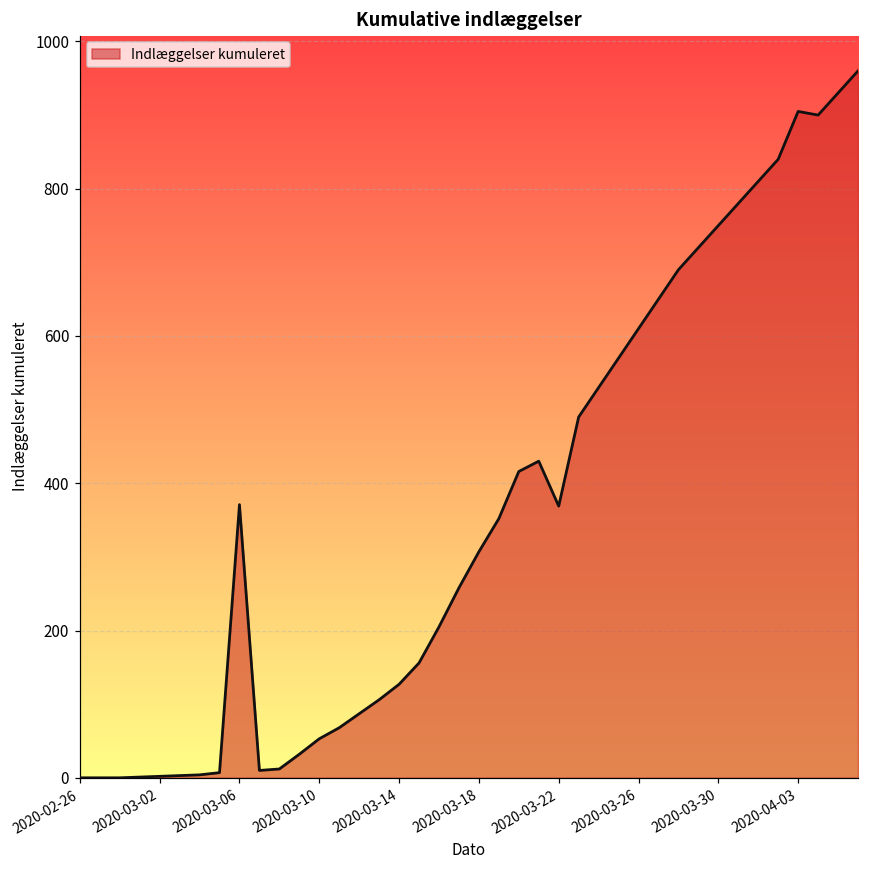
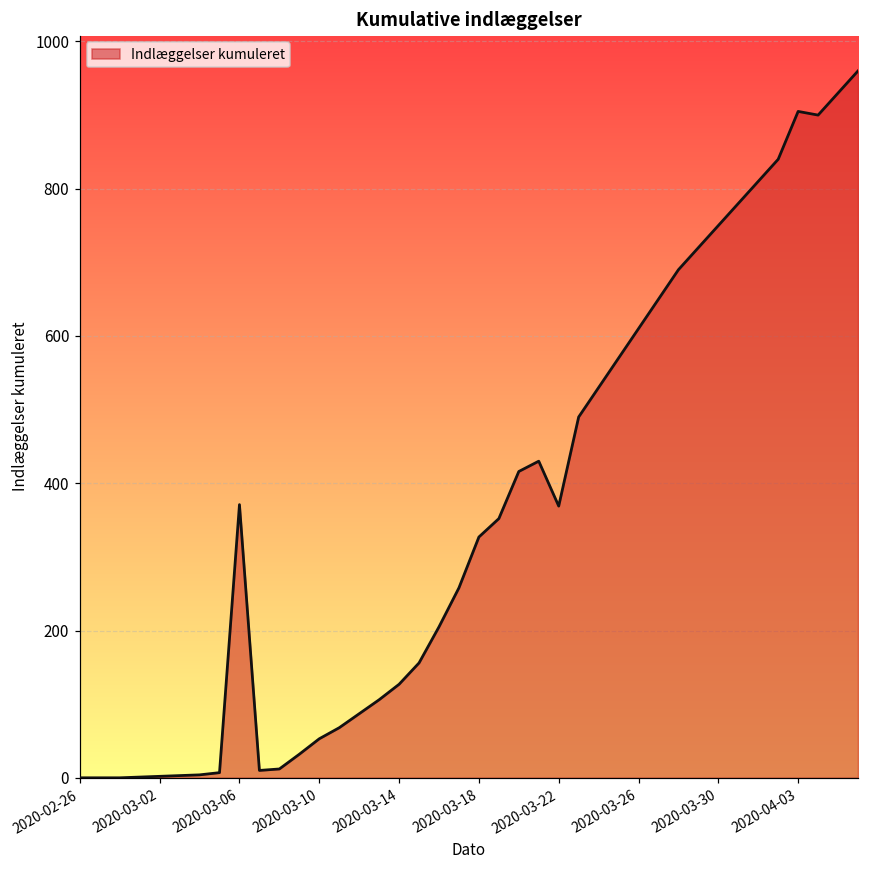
2020-03-18: 310 -> 330
